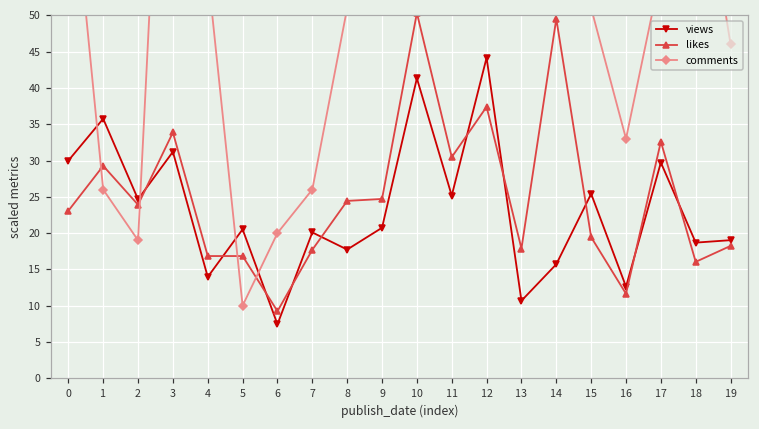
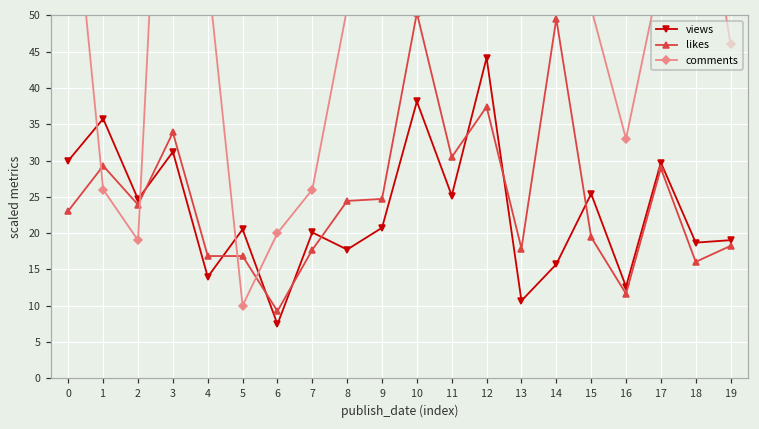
views, 10: 41 -> 38
likes, 17: 33 -> 29
